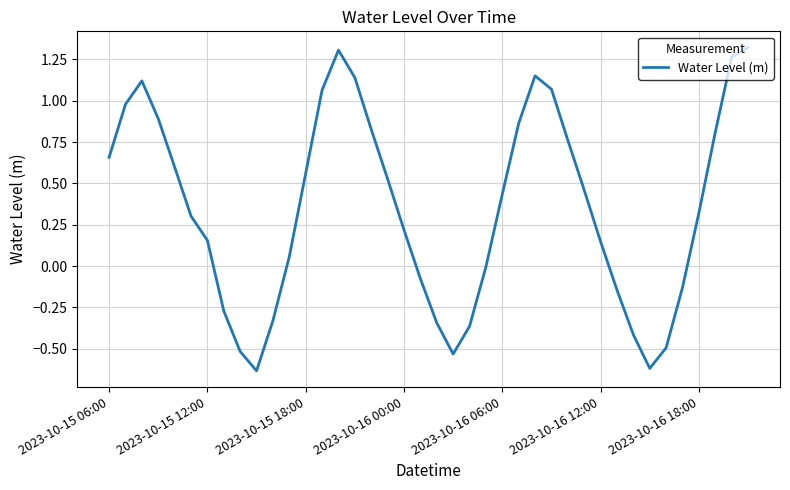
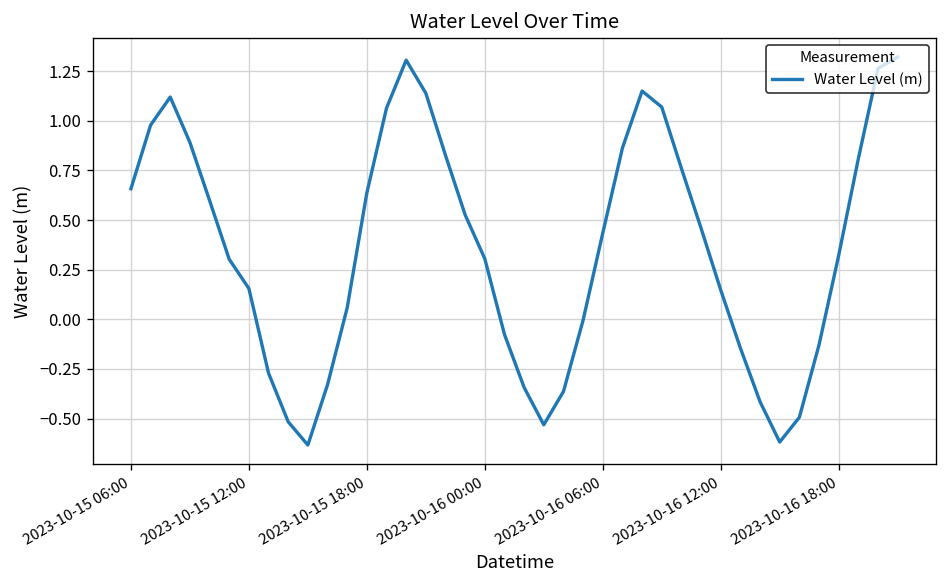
2023-10-15 18:00: 0.56 -> 0.64
2023-10-16 00:00: 0.22 -> 0.31
